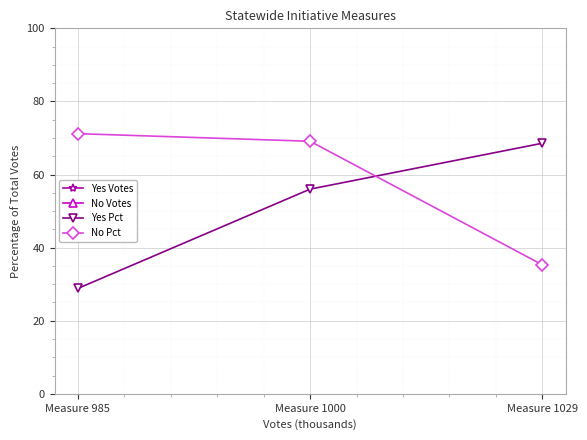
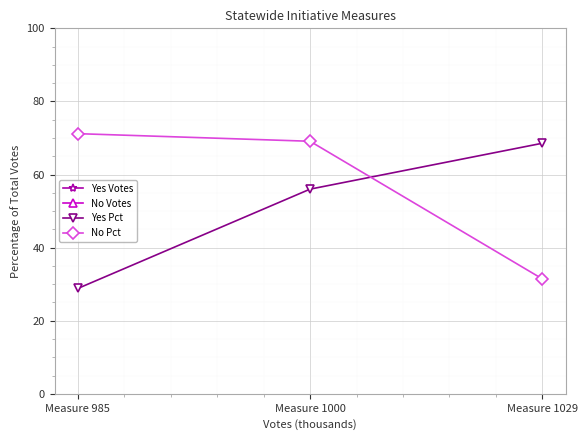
No Pct, Measure 1029: 35 -> 31
